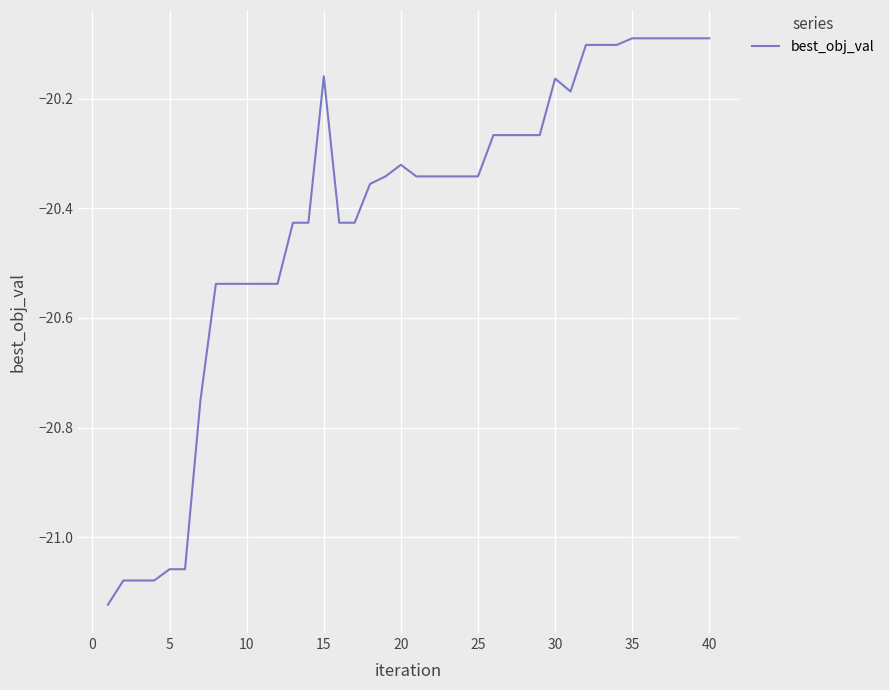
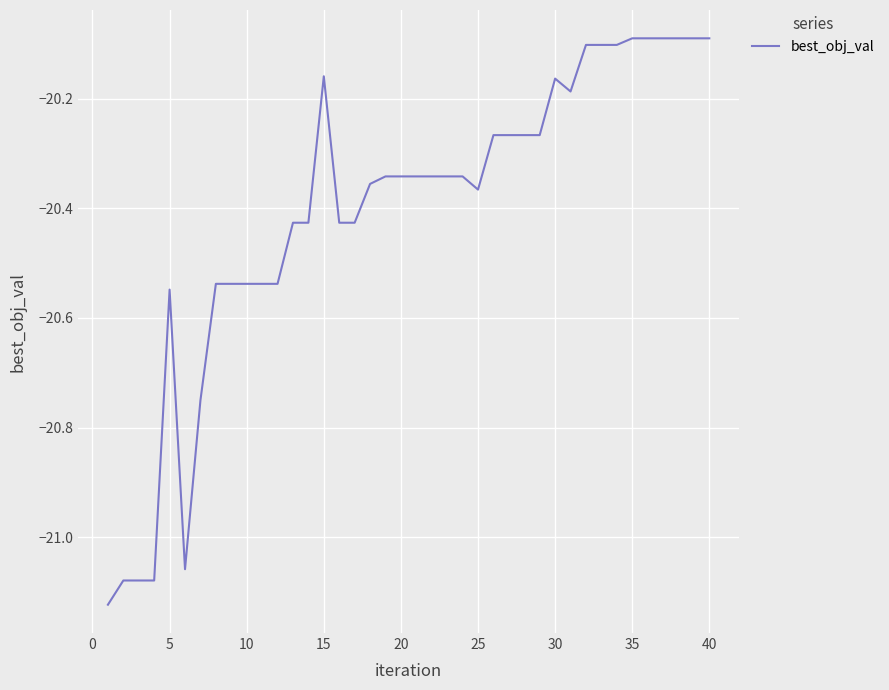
5: -21.06 -> -20.55
20: -20.32 -> -20.34
25: -20.34 -> -20.37
